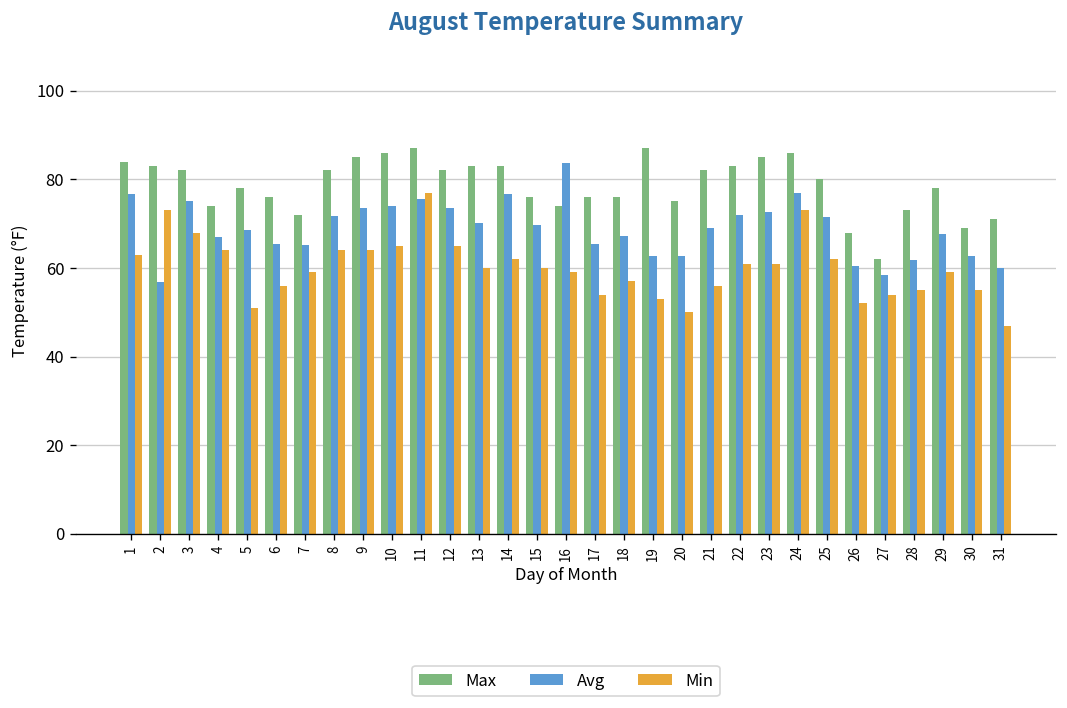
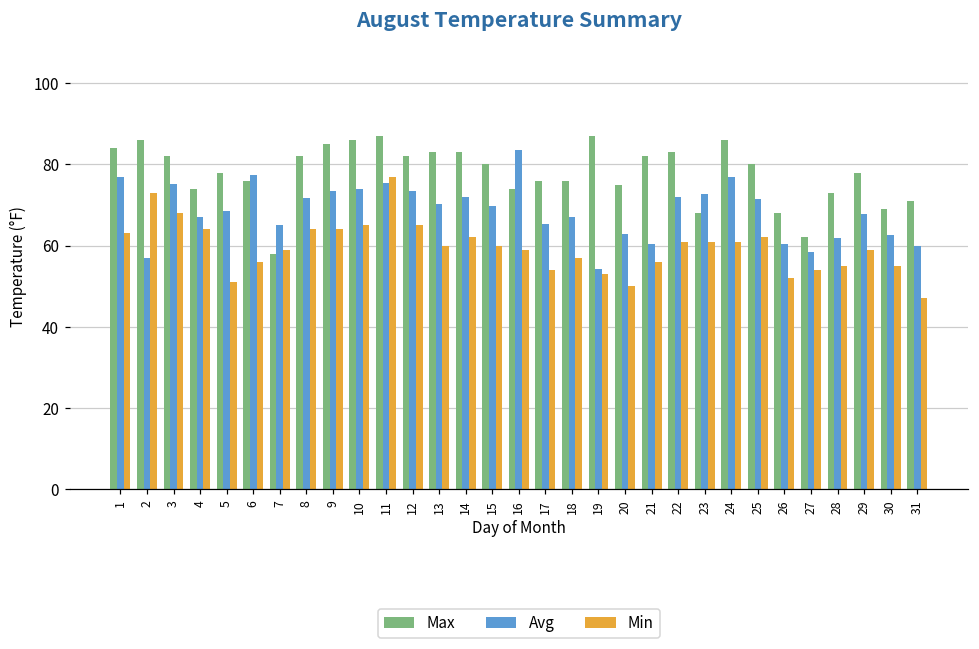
Max, 2: 83 -> 86
Avg, 6: 66 -> 78
Max, 7: 72 -> 58
Avg, 14: 77 -> 72
Max, 15: 76 -> 80
Avg, 19: 63 -> 54
Avg, 21: 69 -> 61
Max, 23: 85 -> 68
Min, 24: 73 -> 61
